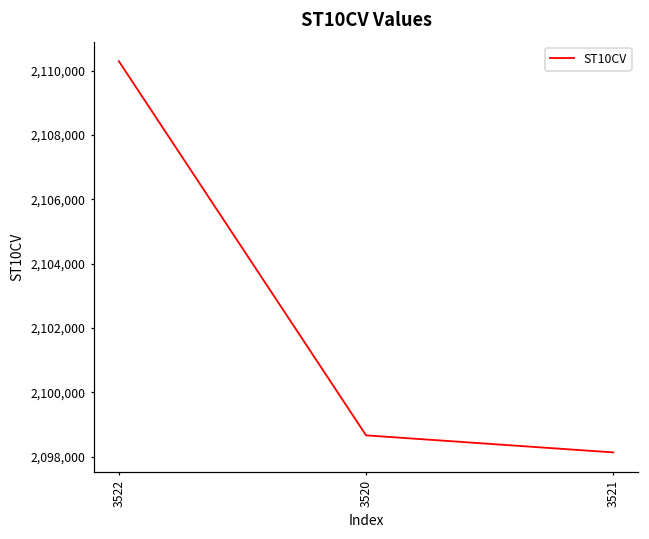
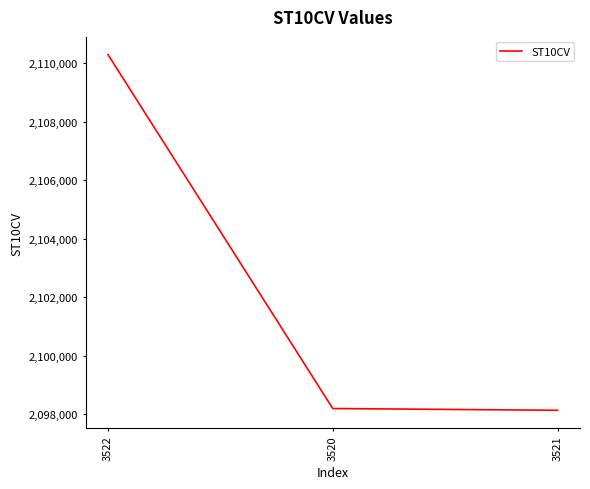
3520: 2,098,700 -> 2,098,200
